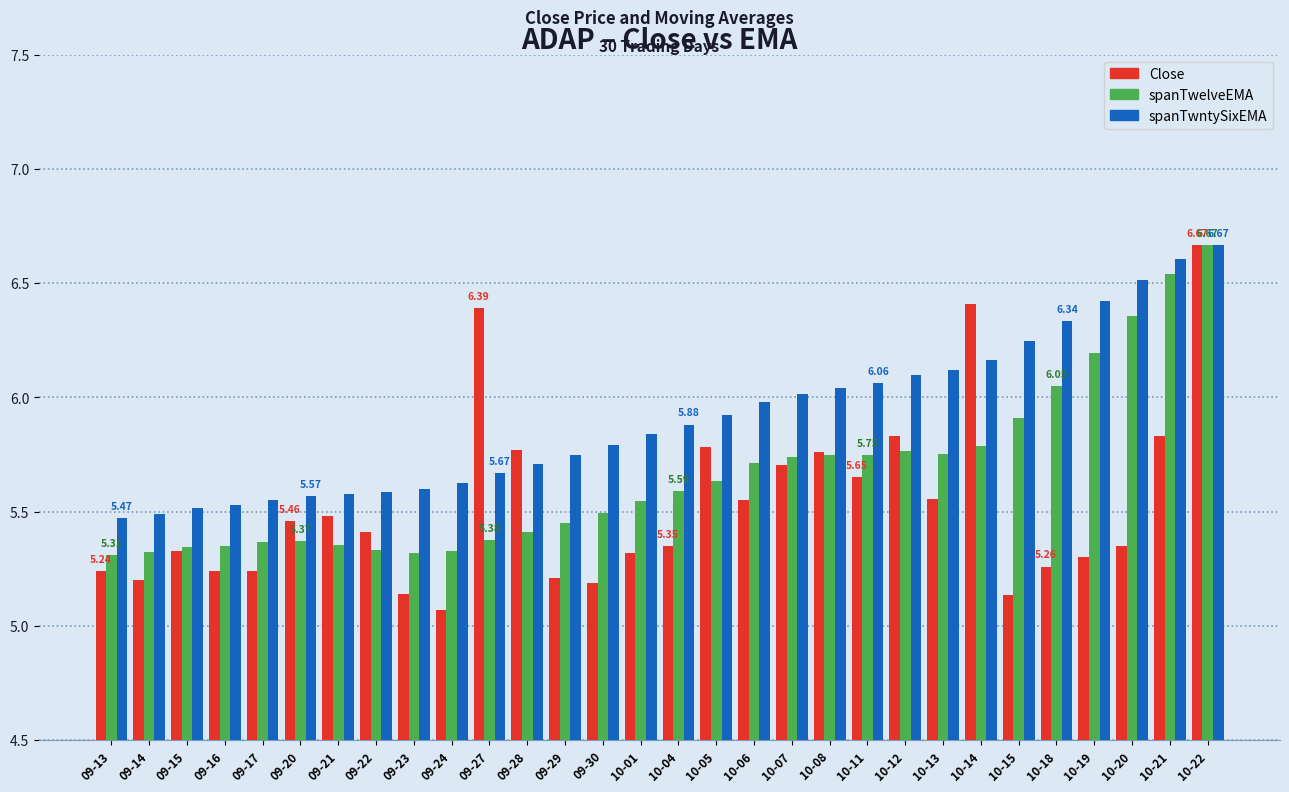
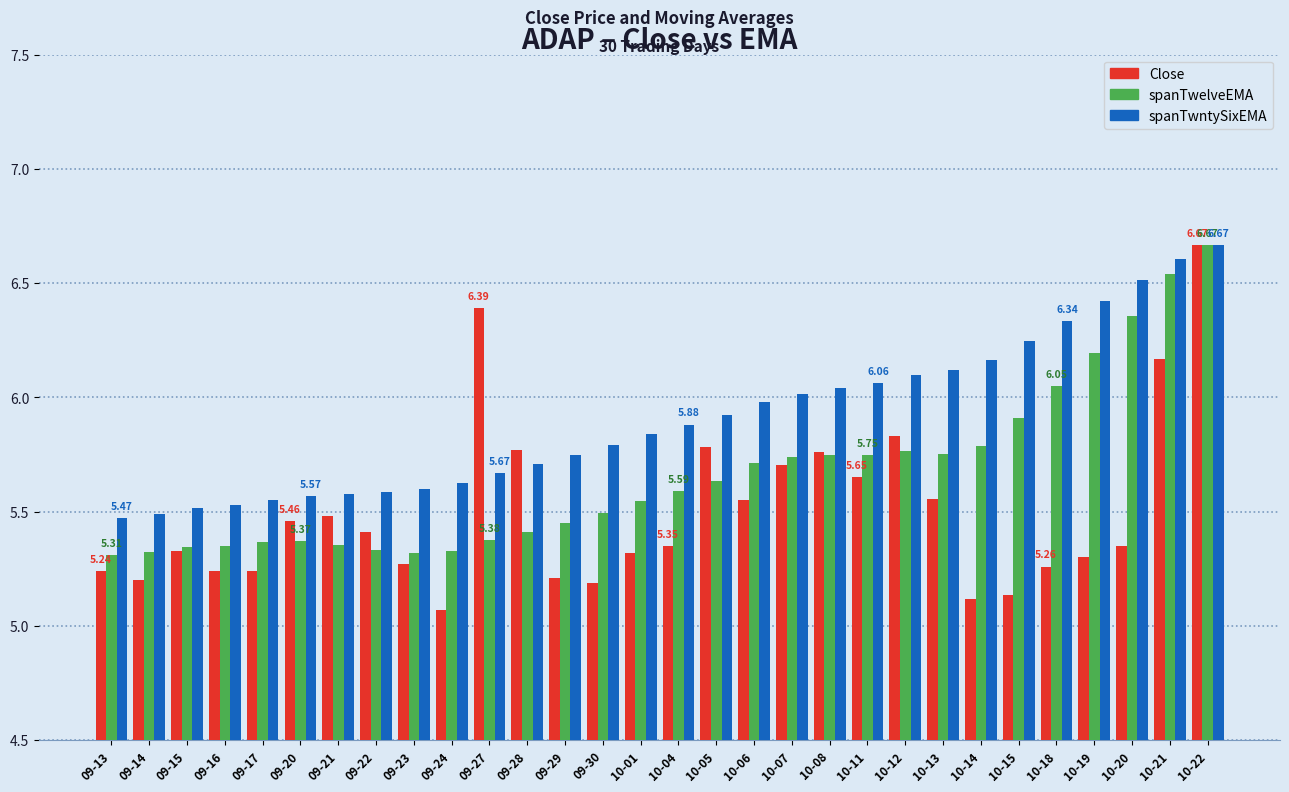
Close, 09-23: 5.14 -> 5.27
Close, 10-14: 6.41 -> 5.12
Close, 10-21: 5.83 -> 6.17
